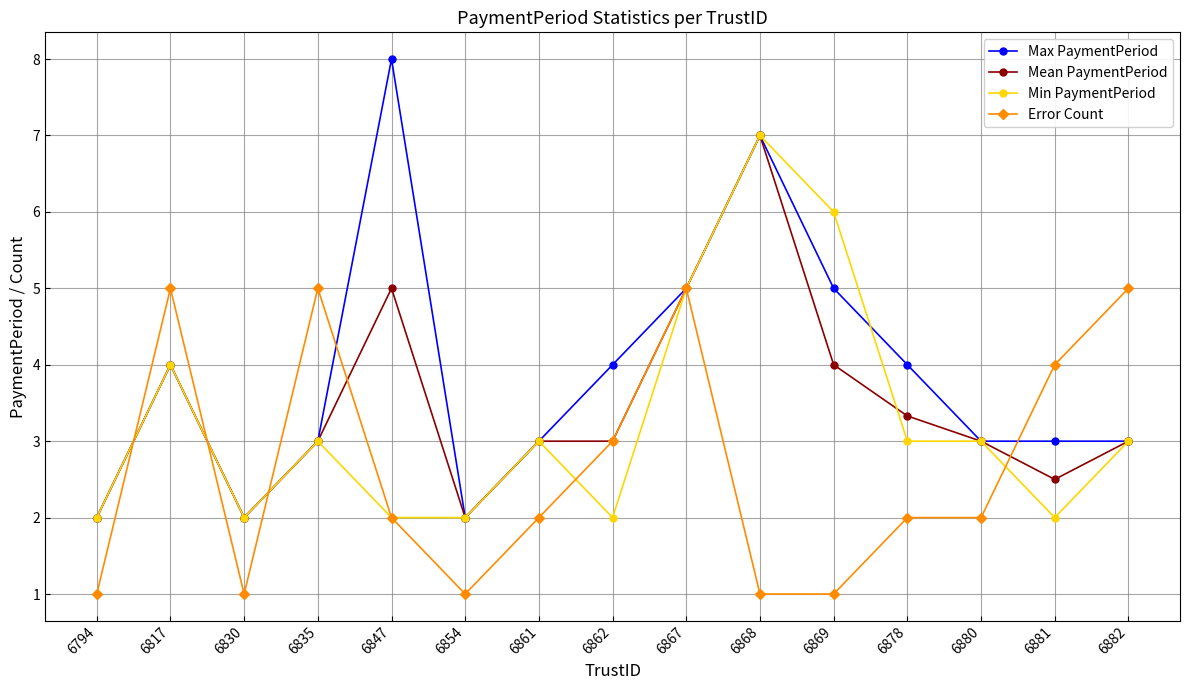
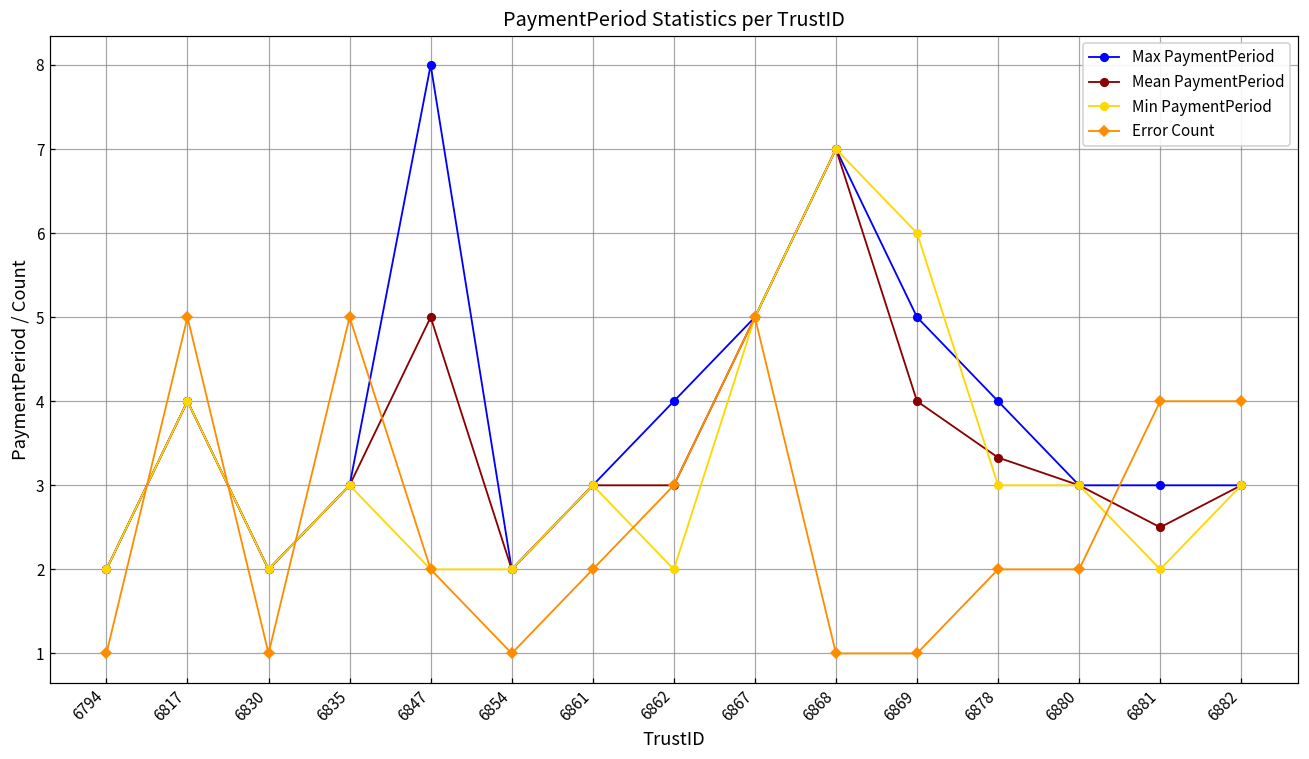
Error Count, 6882: 5 -> 4
